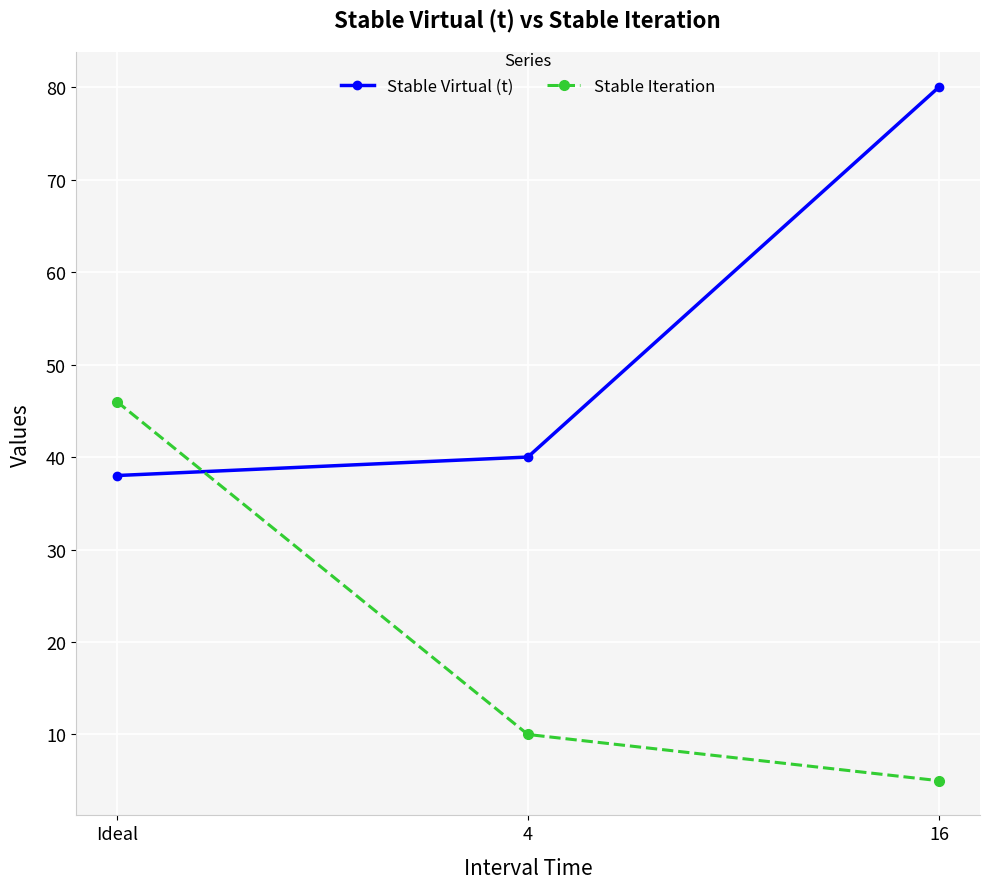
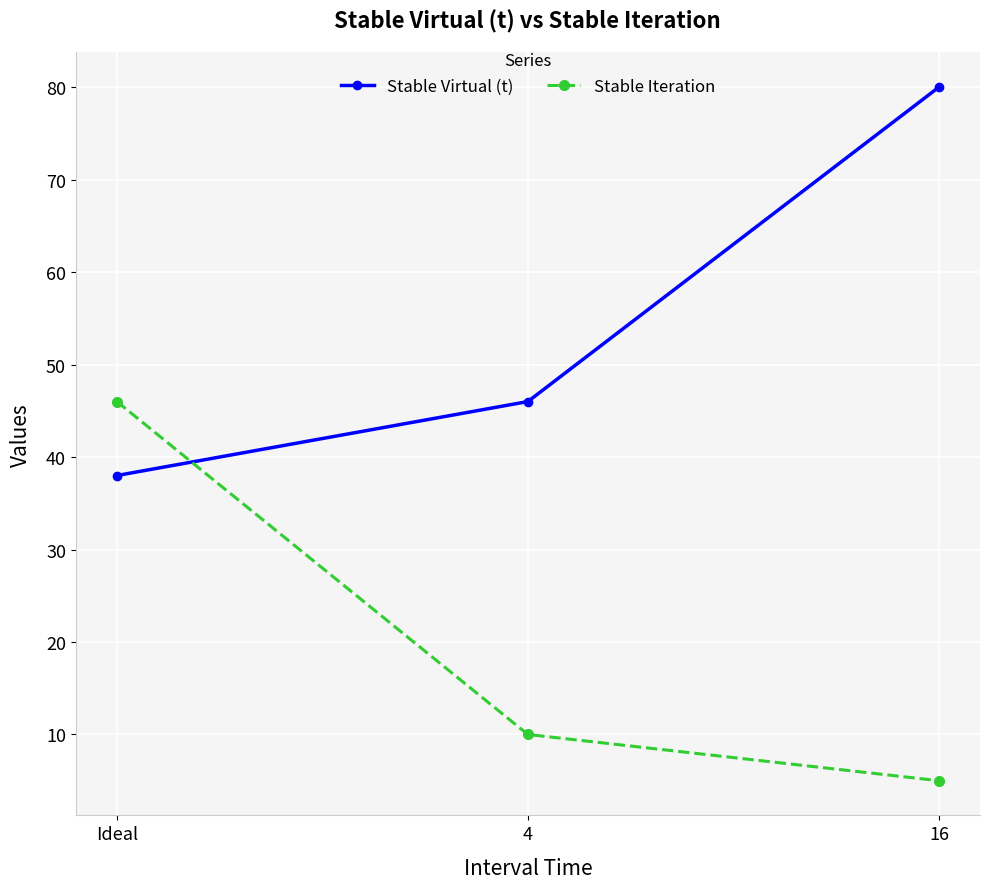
Stable Virtual (t), 4: 40 -> 46
